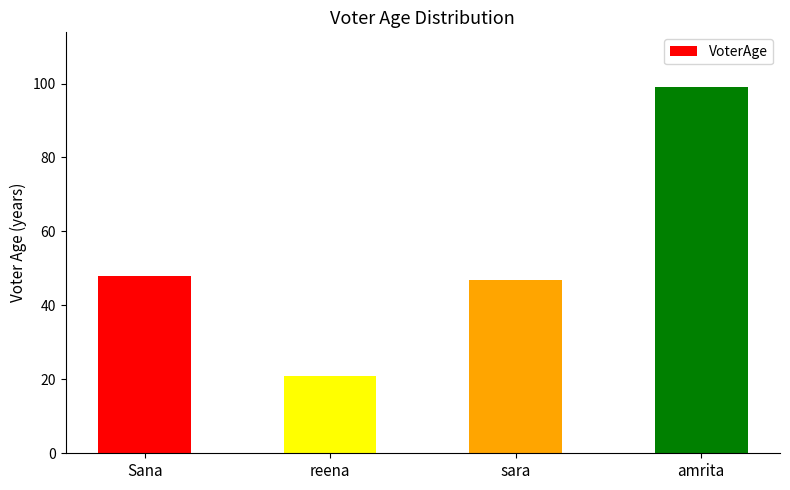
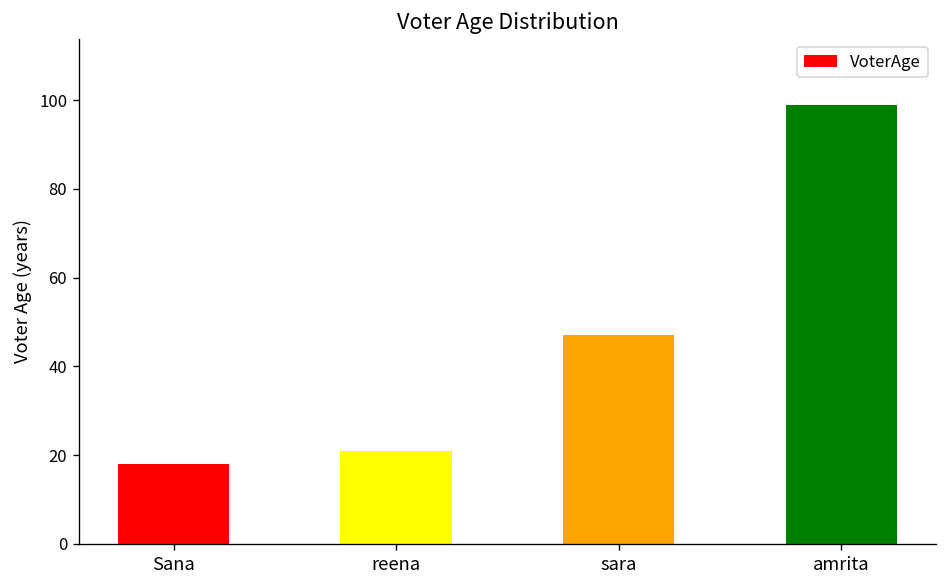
Sana: 48 -> 18
